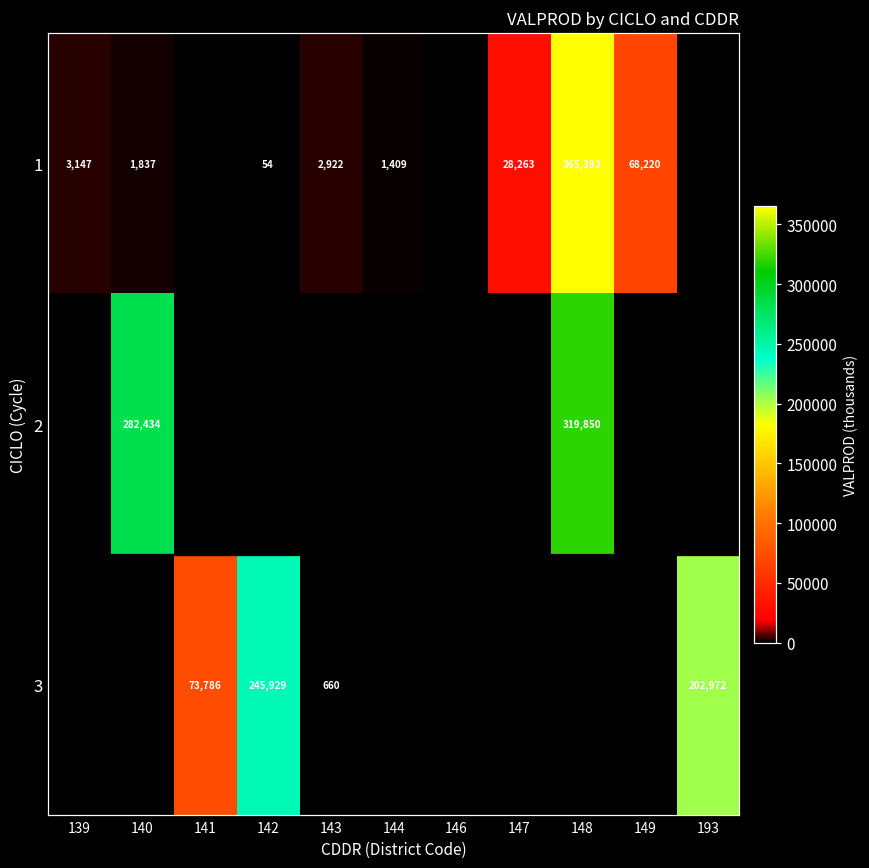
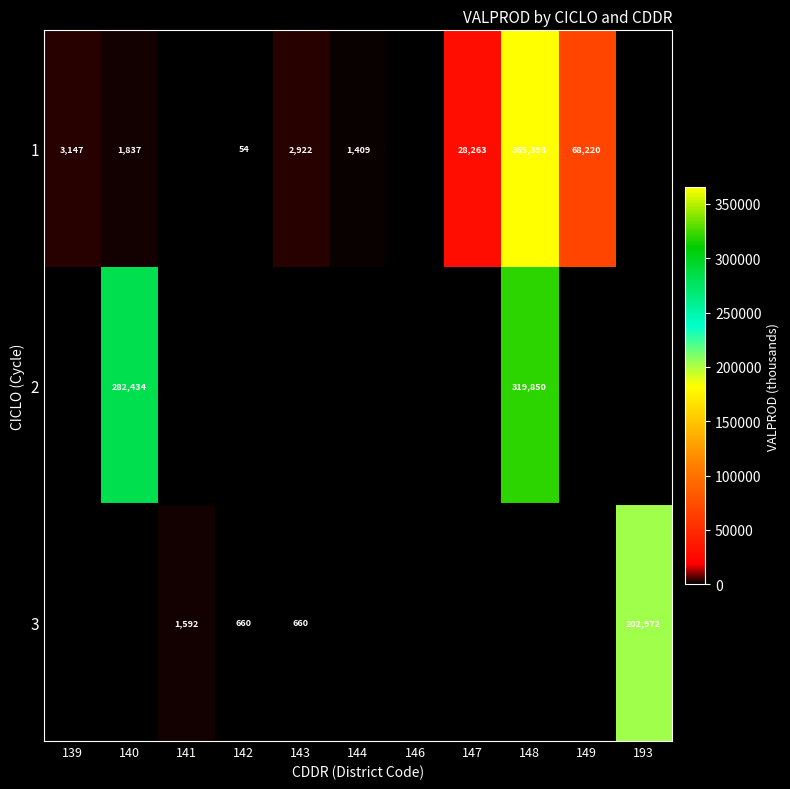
3, 141: 73,786 -> 1,592
3, 142: 245,929 -> 660
